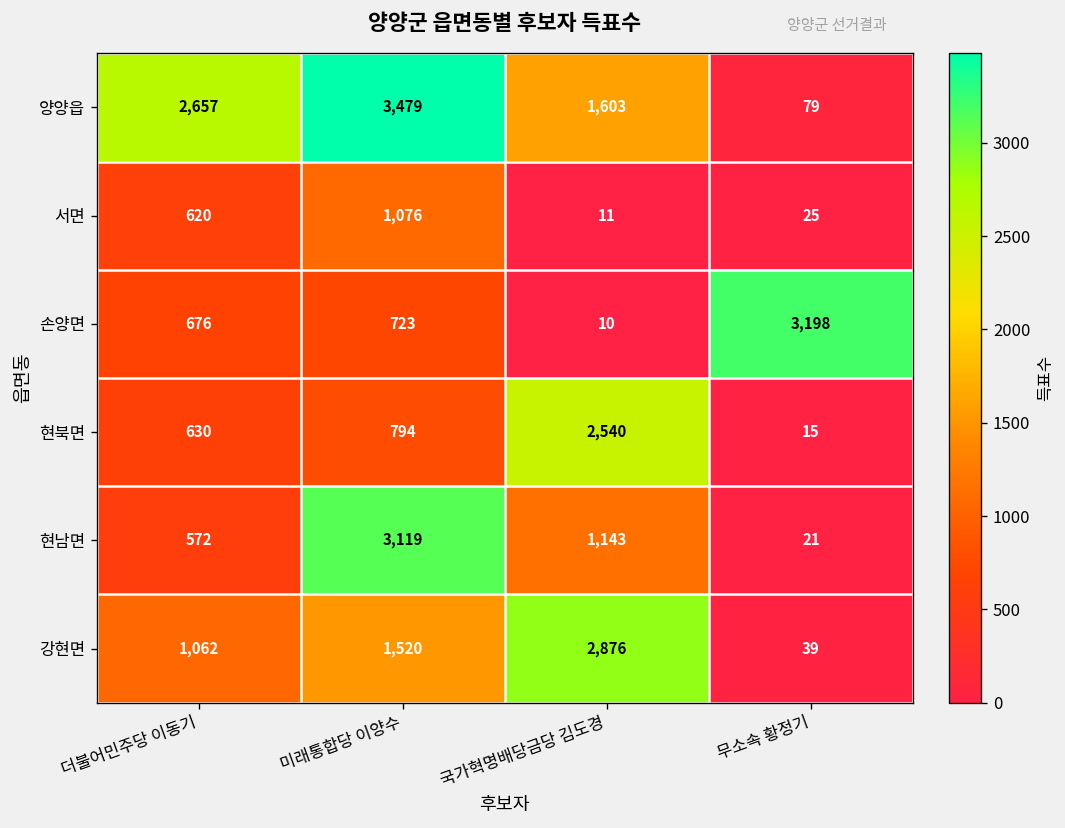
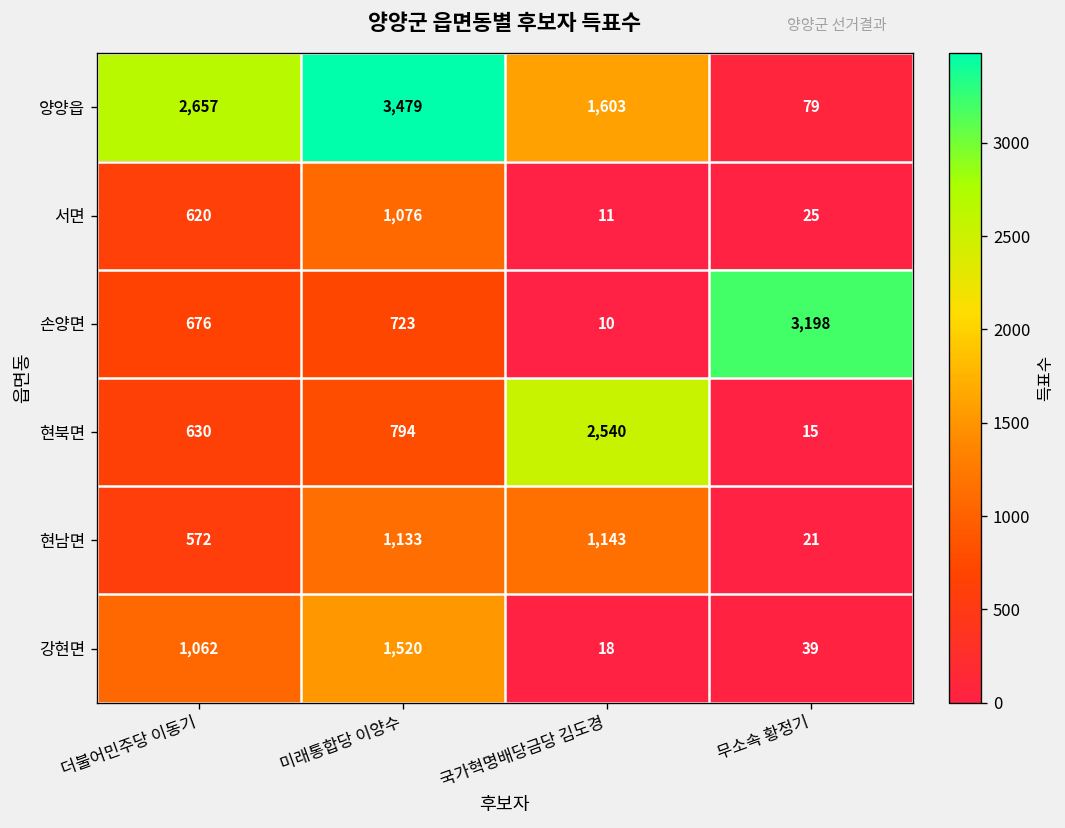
현남면, 미래통합당 이양수: 3,119 -> 1,133
강현면, 국가혁명배당금당 김도경: 2,876 -> 18
